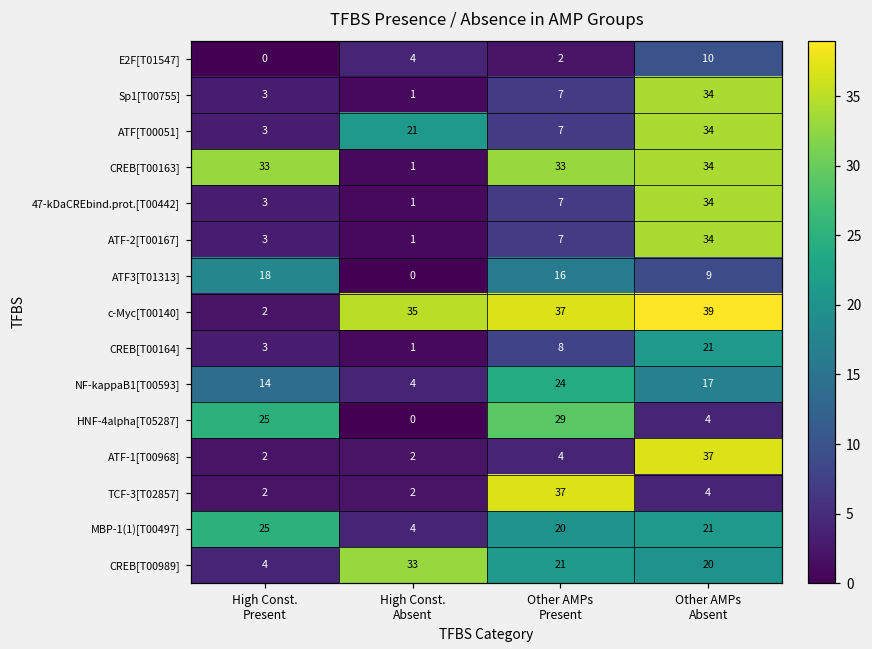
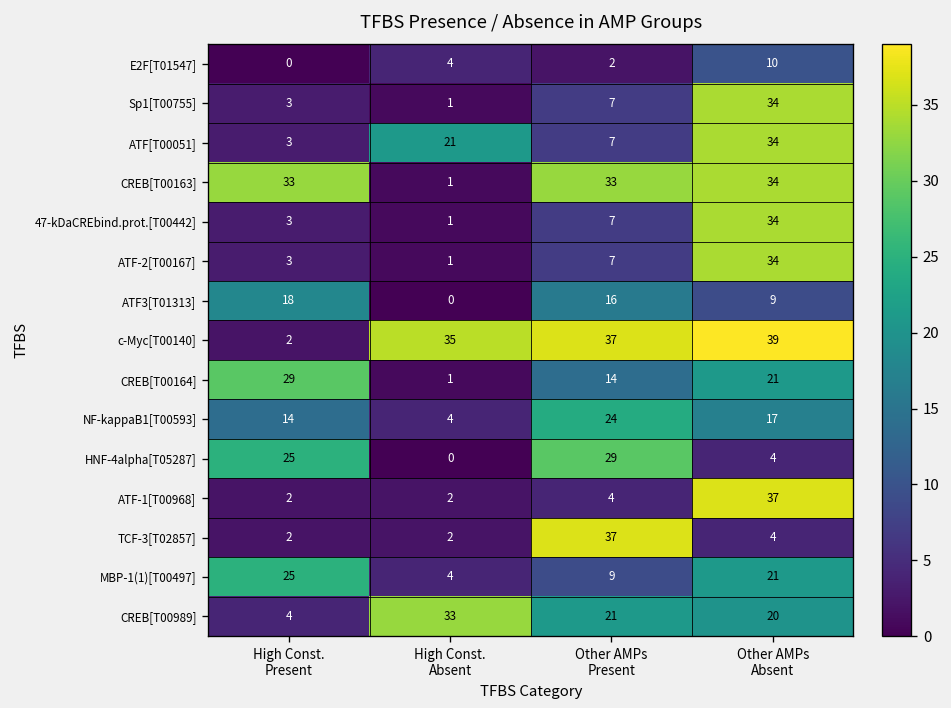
CREB[T00164], High Const. Present: 3 -> 29
CREB[T00164], Other AMPs Present: 8 -> 14
MBP-1(1)[T00497], Other AMPs Present: 20 -> 9
